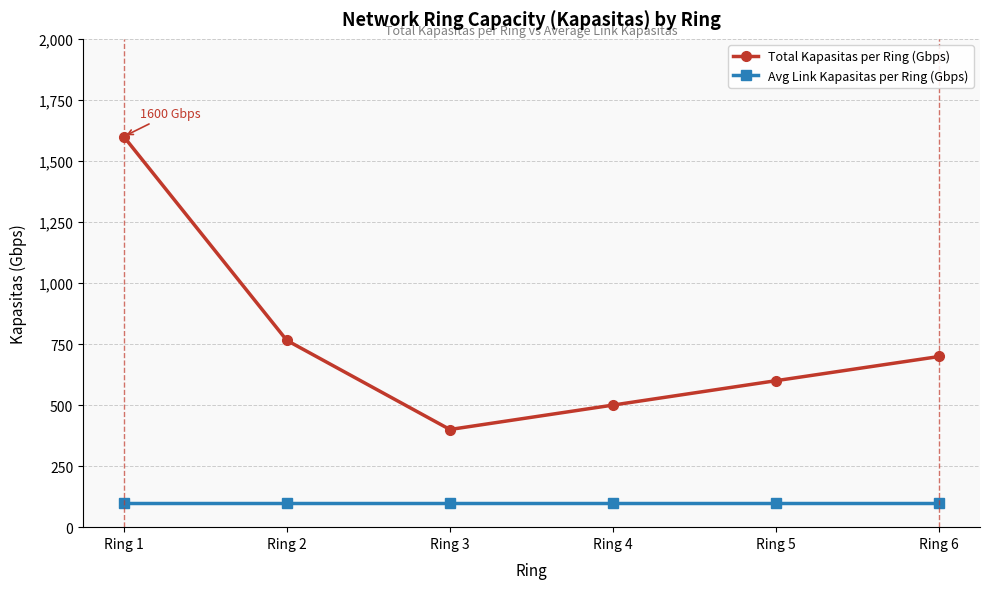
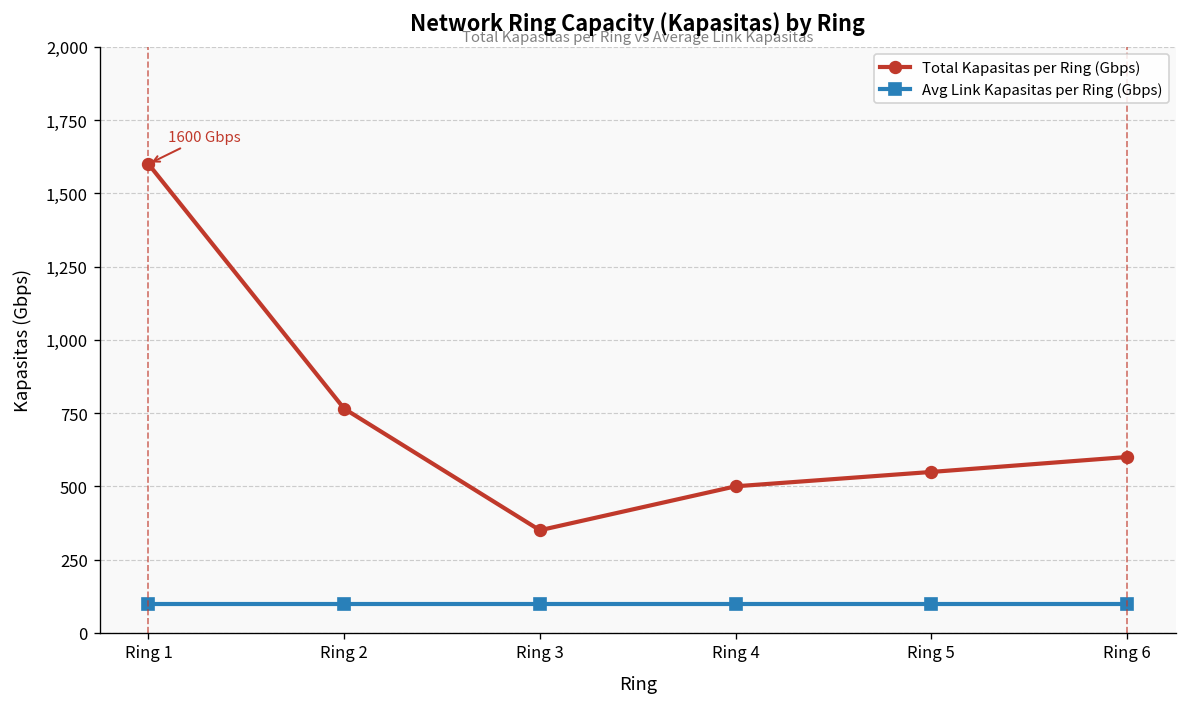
Total Kapasitas per Ring (Gbps), Ring 3: 400 -> 350
Total Kapasitas per Ring (Gbps), Ring 5: 600 -> 550
Total Kapasitas per Ring (Gbps), Ring 6: 700 -> 600
